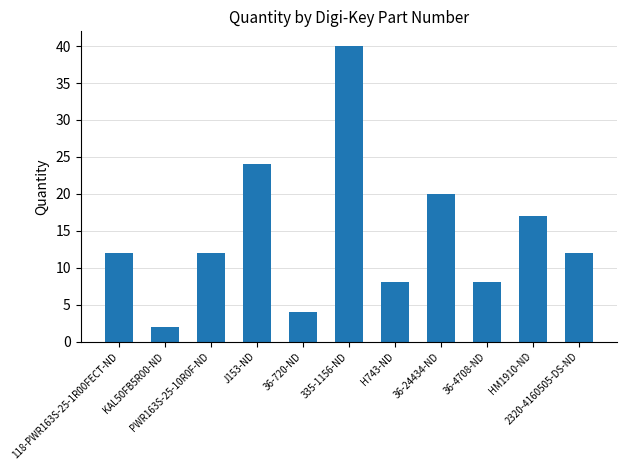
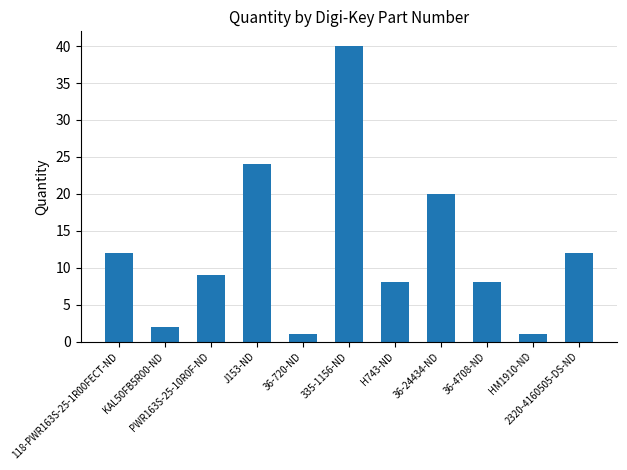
PWR163S-25-10R0F-ND: 12 -> 9
36-720-ND: 4 -> 1
HM1910-ND: 17 -> 1
